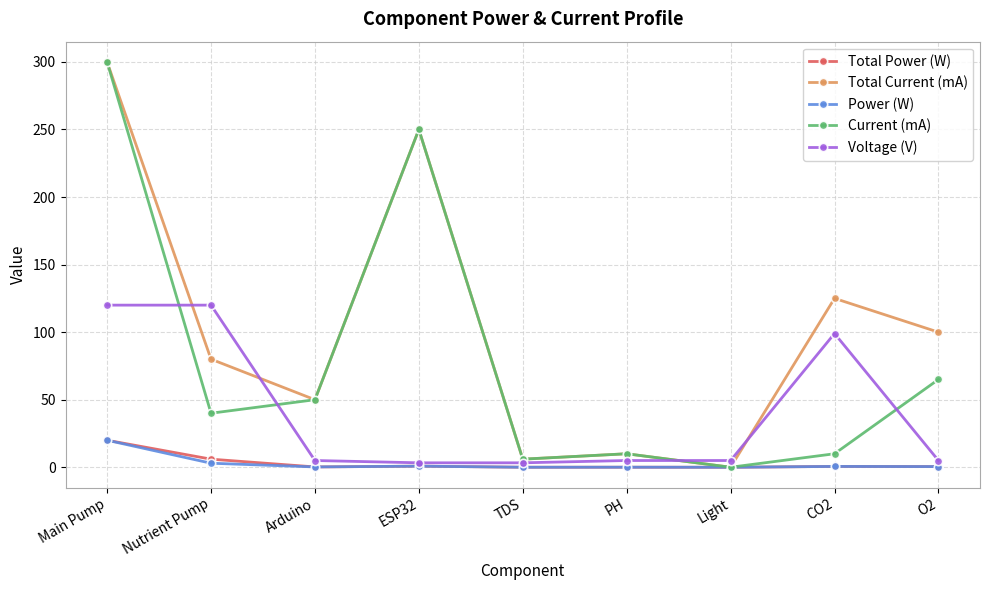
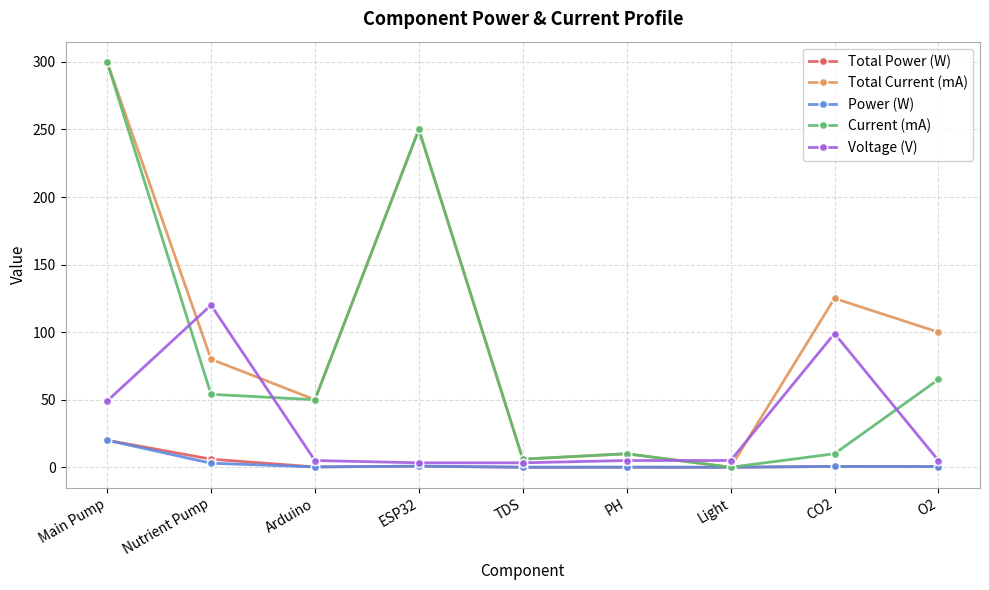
Voltage (V), Main Pump: 120 -> 49
Current (mA), Nutrient Pump: 40 -> 54
